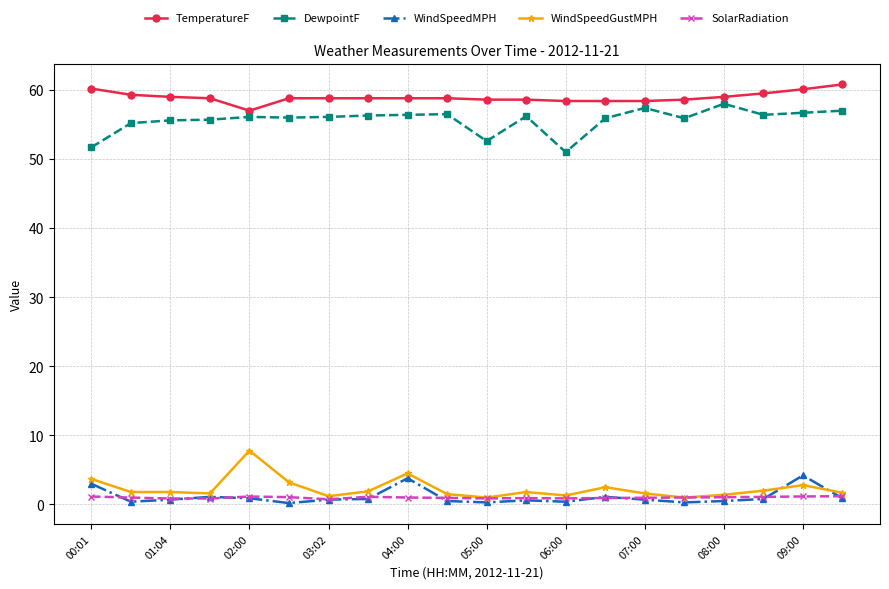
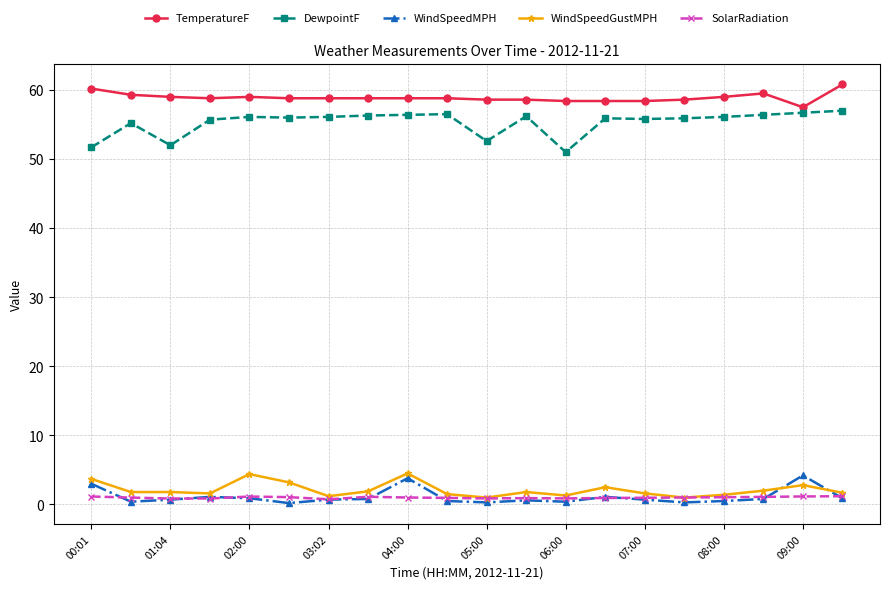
DewpointF, 01:04: 56 -> 52
TemperatureF, 02:00: 57 -> 59
WindSpeedGustMPH, 02:00: 8 -> 4
DewpointF, 07:00: 57 -> 56
DewpointF, 08:00: 58 -> 56
TemperatureF, 09:00: 60 -> 58
